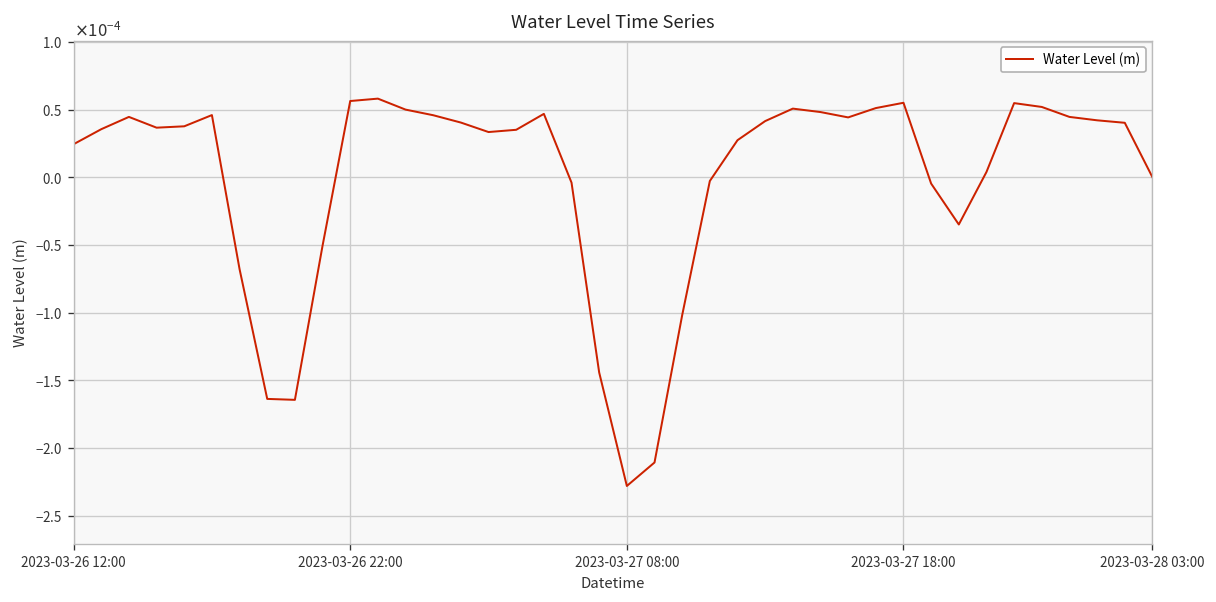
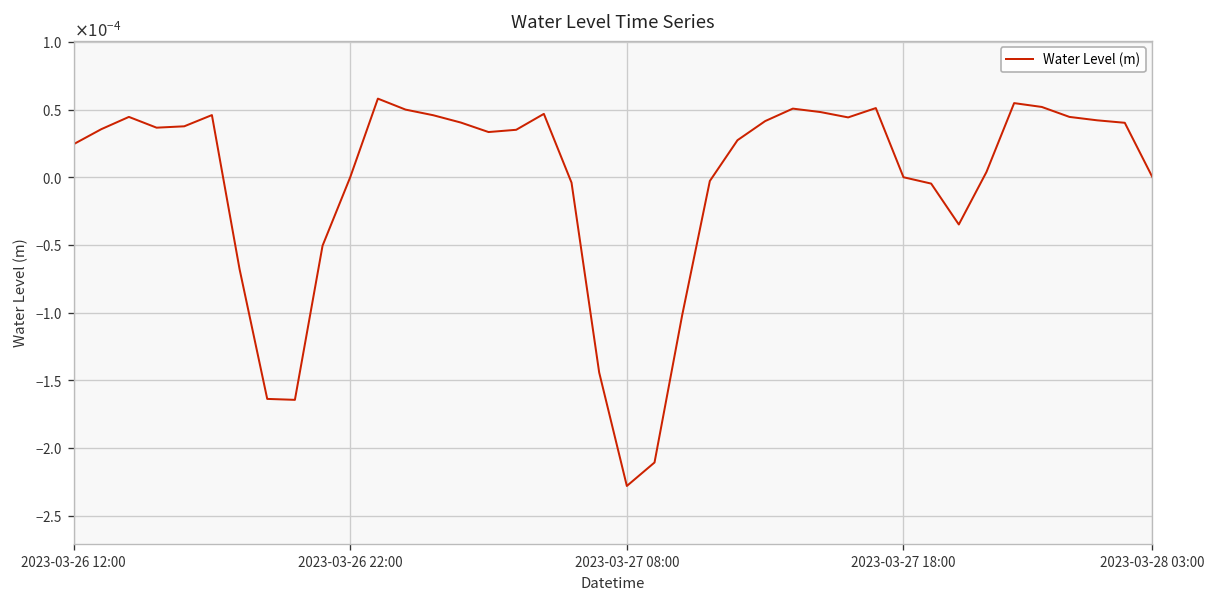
2023-03-26 22:00: 0.0001 -> 0.0000
2023-03-27 18:00: 0.0001 -> 0.0000
